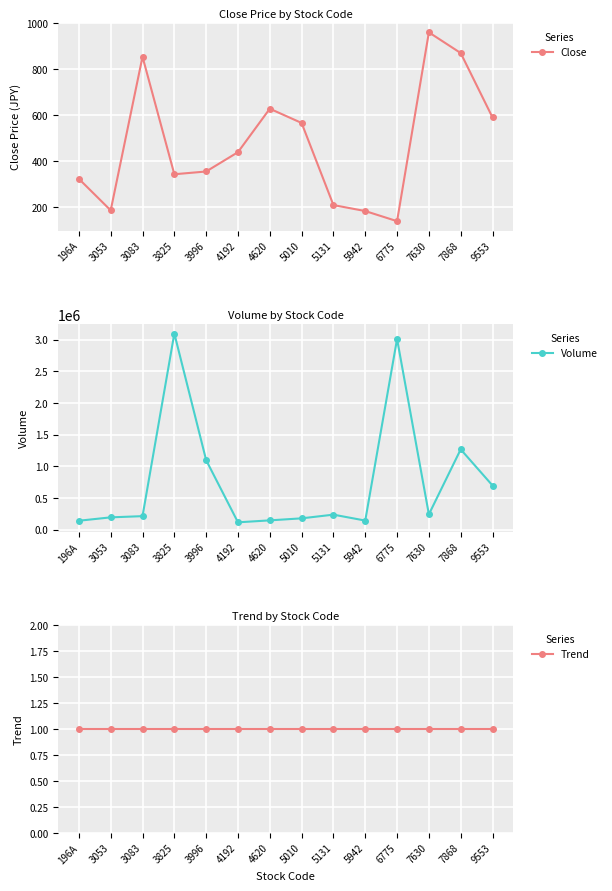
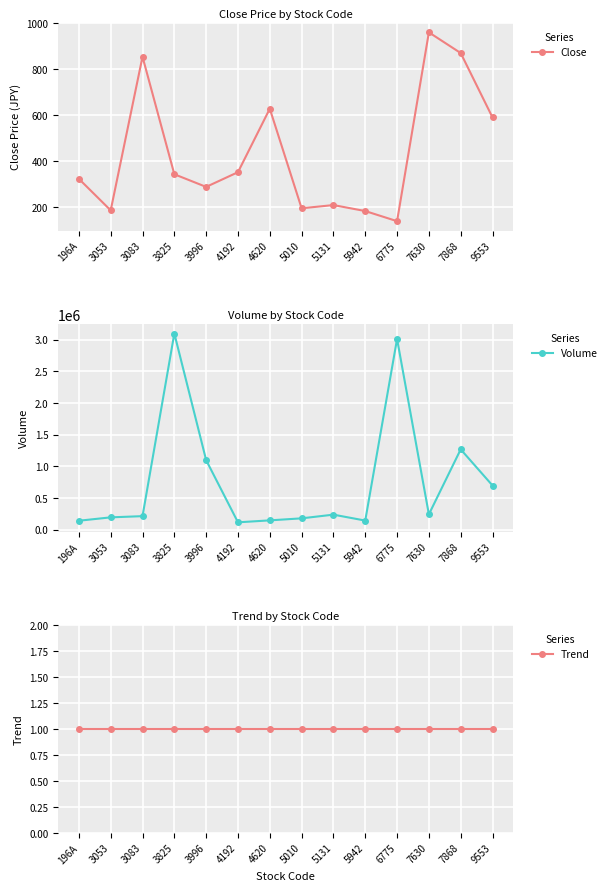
Close Price by Stock Code, 3996: 360 -> 290
Close Price by Stock Code, 4192: 440 -> 350
Close Price by Stock Code, 5010: 570 -> 200
